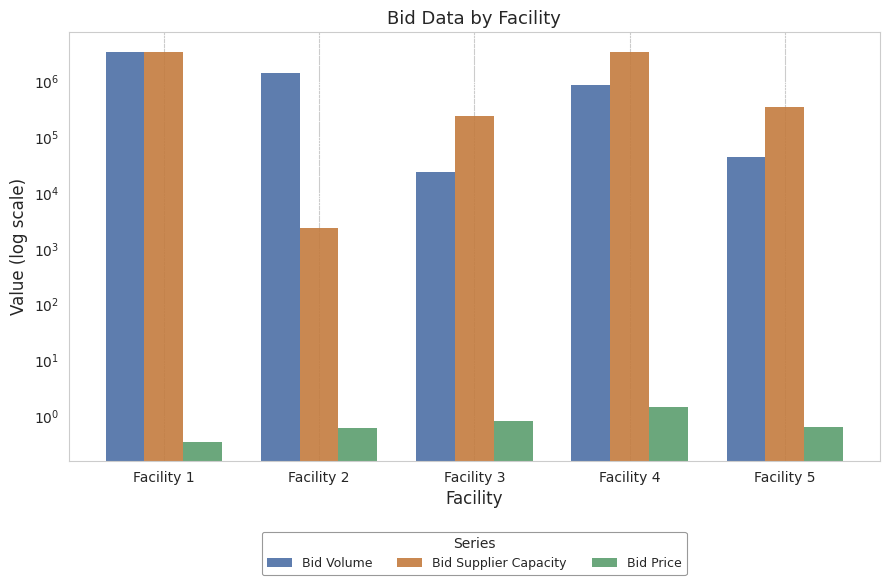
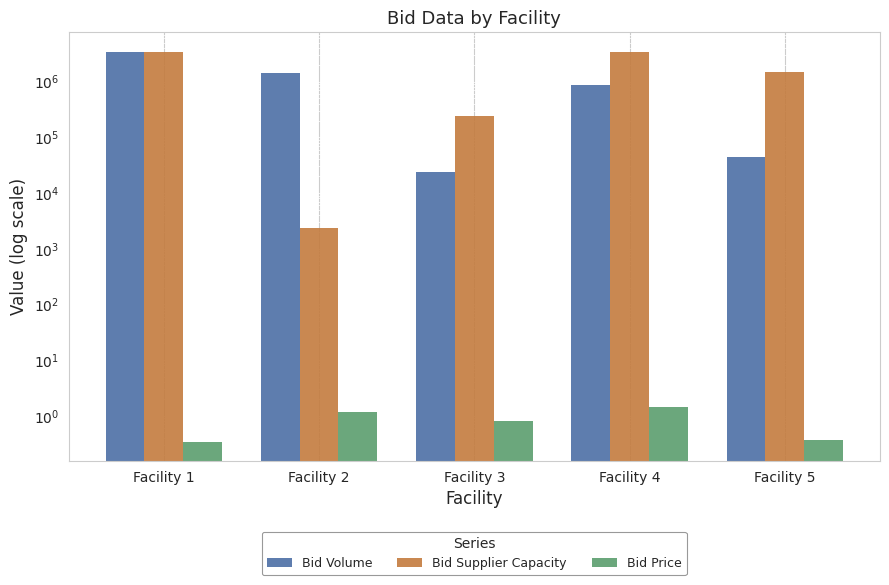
Bid Price, Facility 2: 0.6 -> 1.2
Bid Supplier Capacity, Facility 5: 300000 -> 1500000
Bid Price, Facility 5: 0.6 -> 0.4
